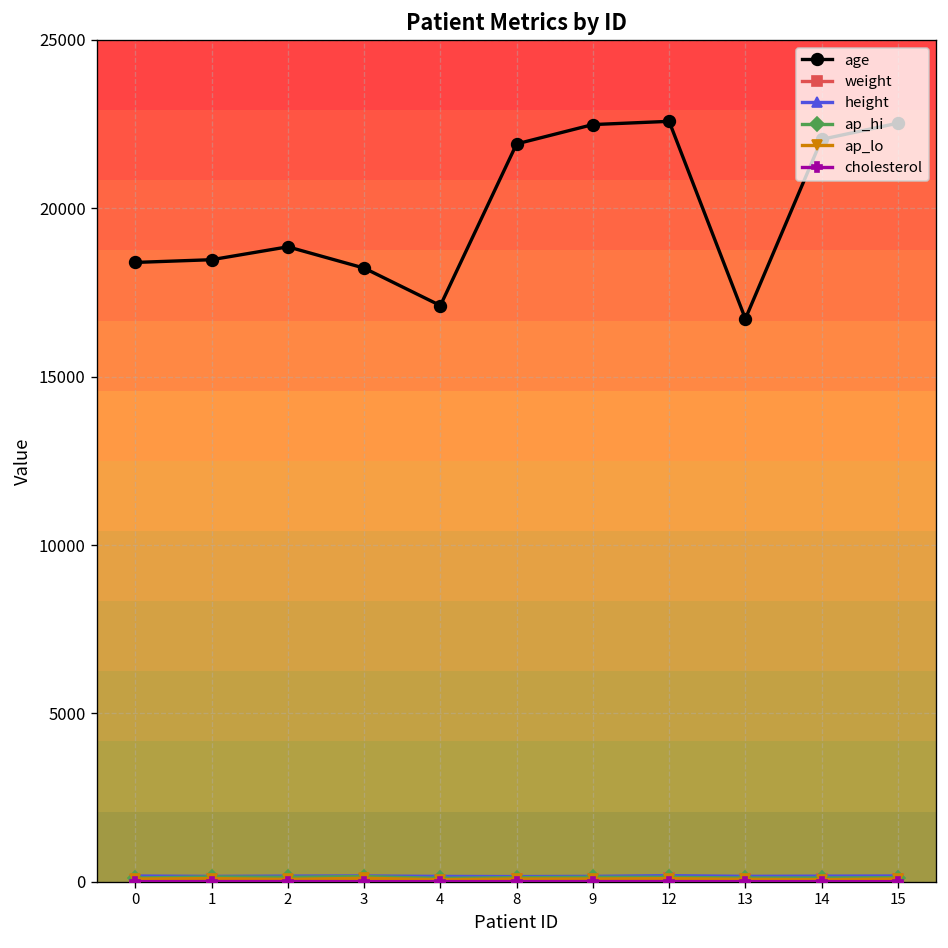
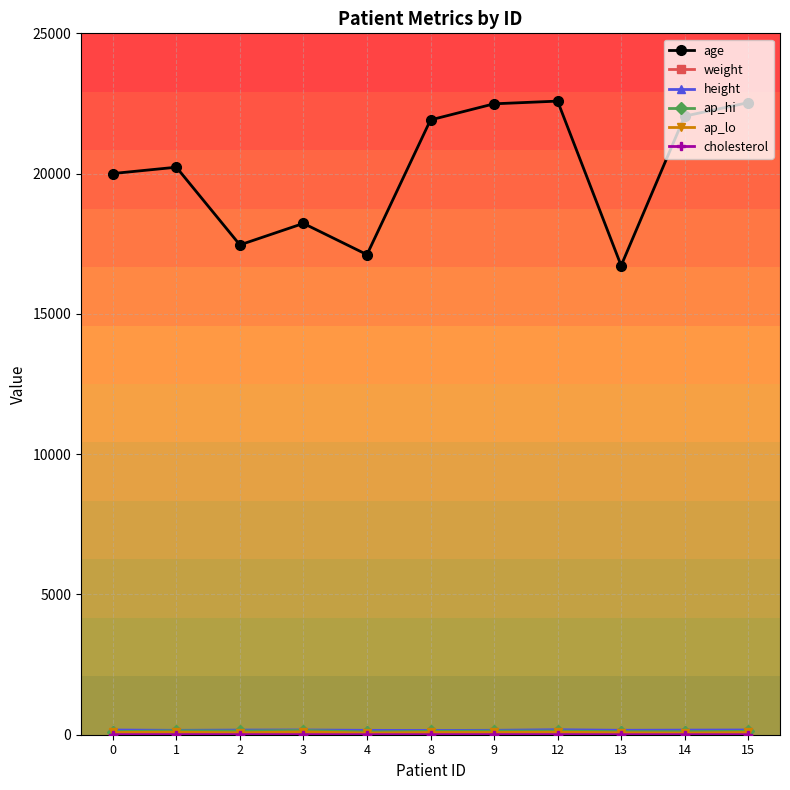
age, 0: 18400 -> 20000
age, 1: 18500 -> 20200
age, 2: 18900 -> 17500
